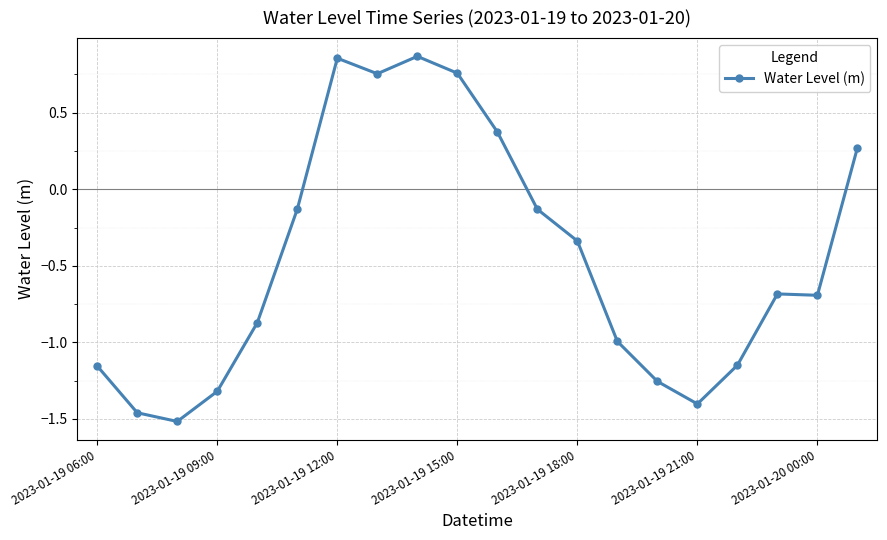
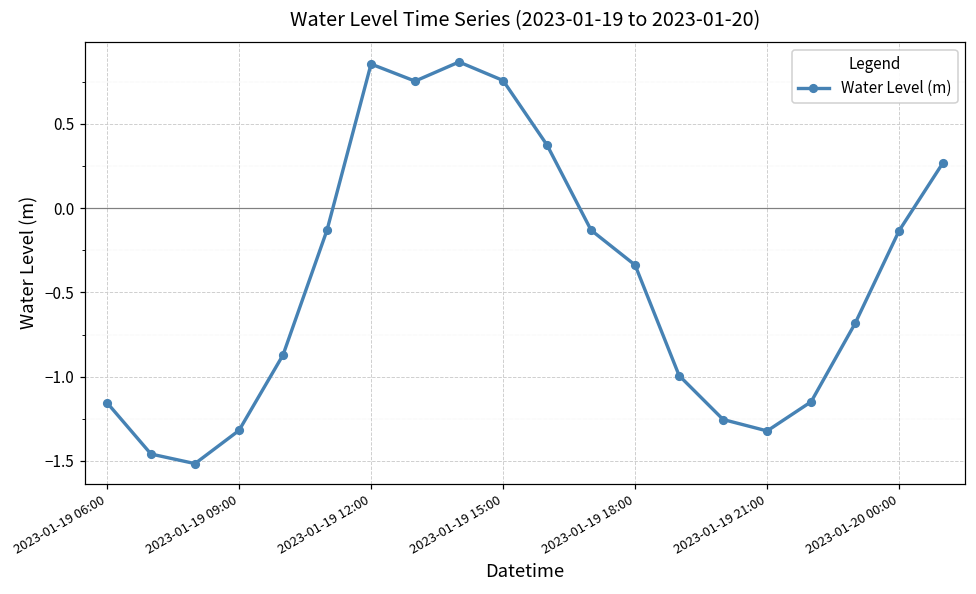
2023-01-19 21:00: -1.40 -> -1.32
2023-01-20 00:00: -0.69 -> -0.13
